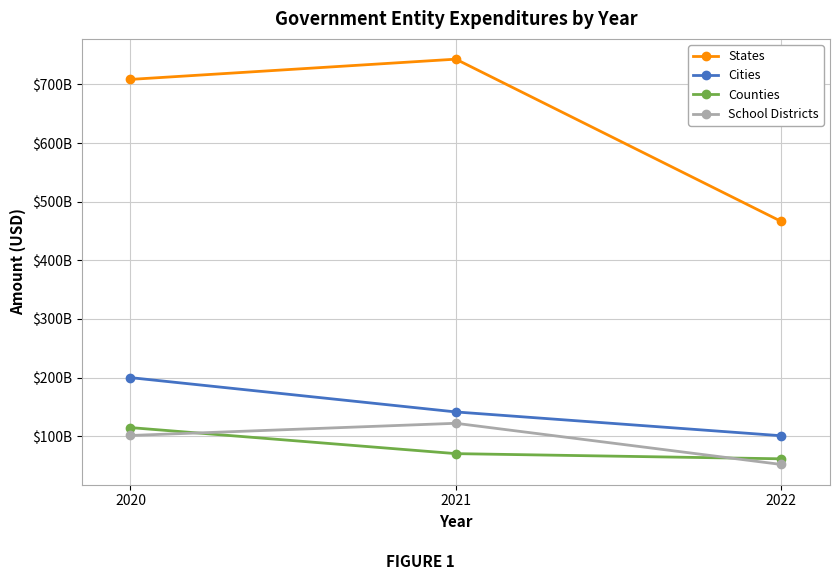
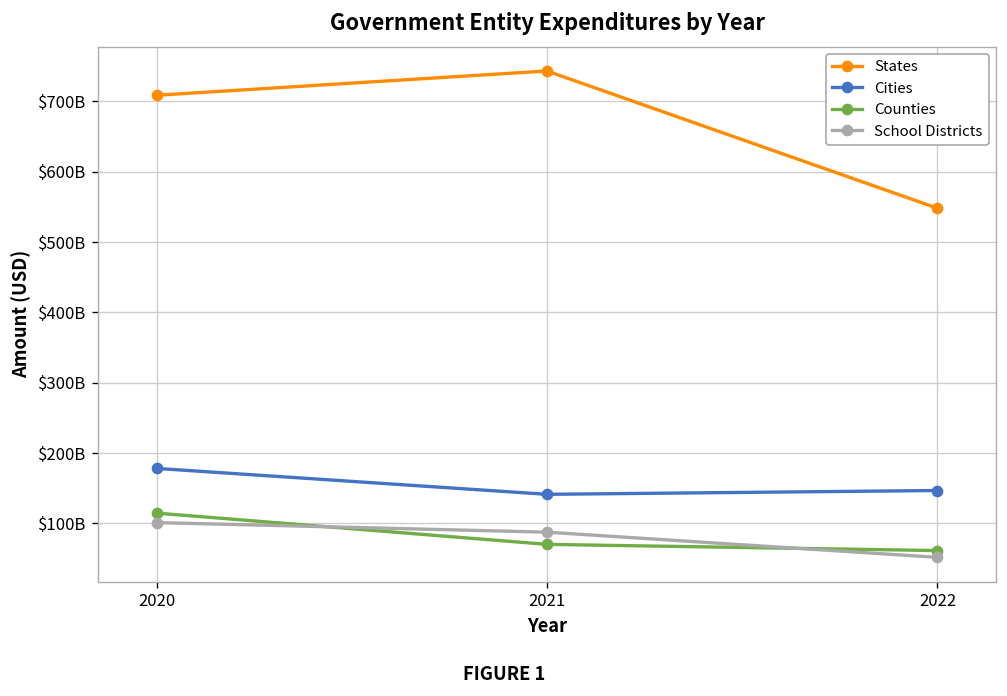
Cities, 2020: $200000000000 -> $180000000000
School Districts, 2021: $120000000000 -> $90000000000
States, 2022: $470000000000 -> $550000000000
Cities, 2022: $100000000000 -> $150000000000
